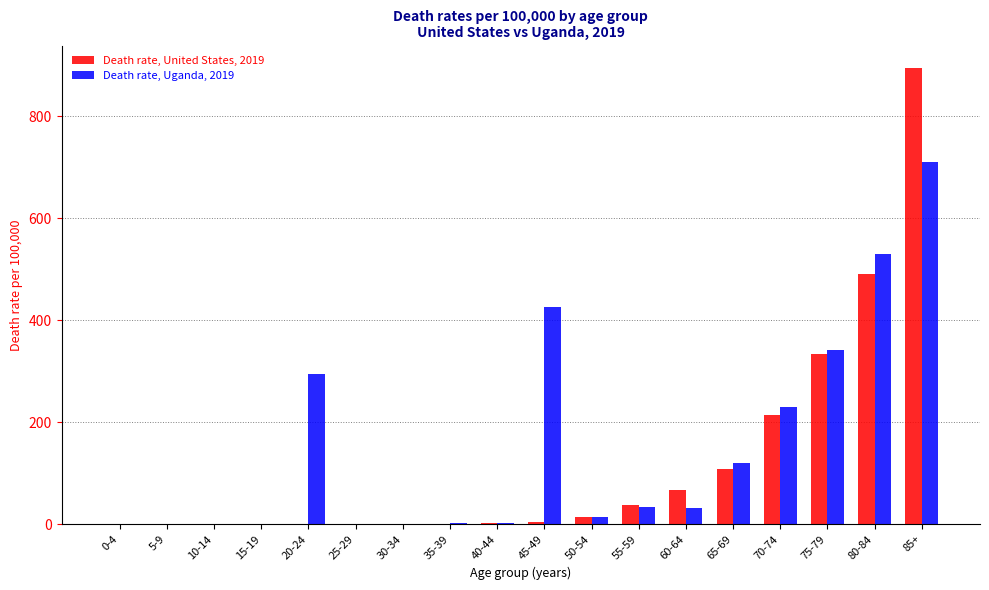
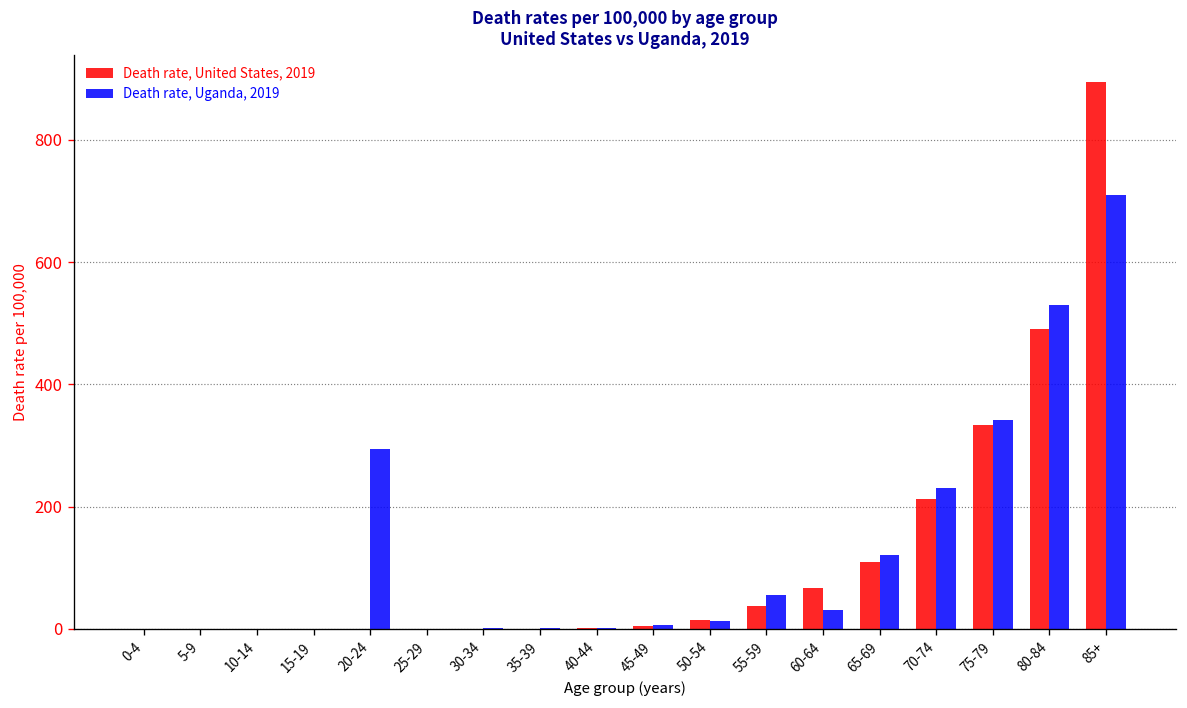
Death rate, Uganda, 2019, 45-49: 430 -> 10
Death rate, Uganda, 2019, 55-59: 30 -> 60
